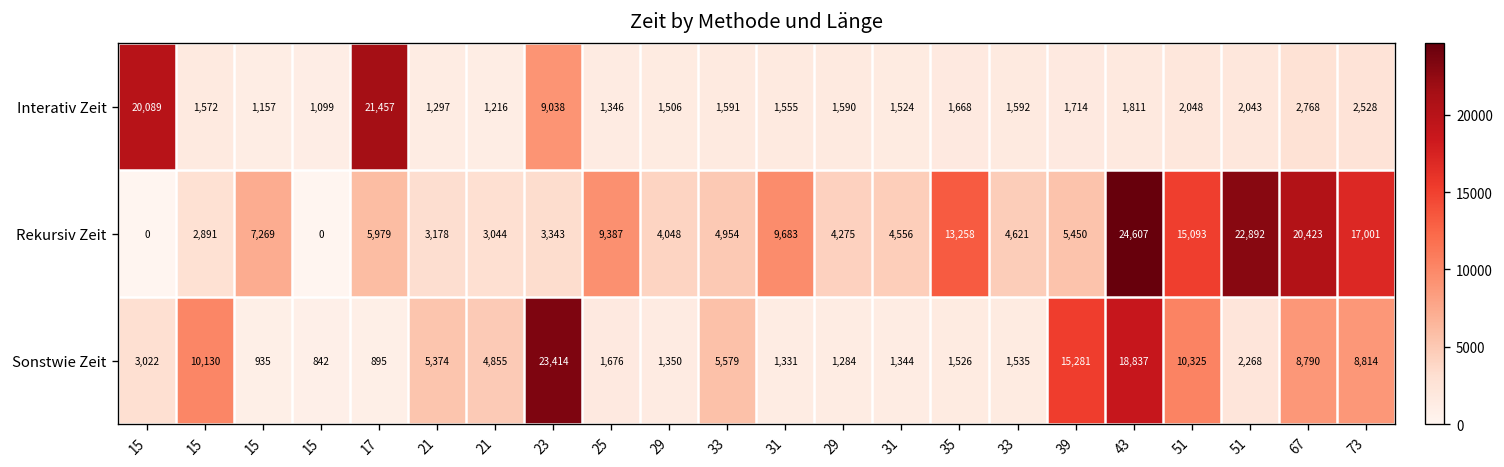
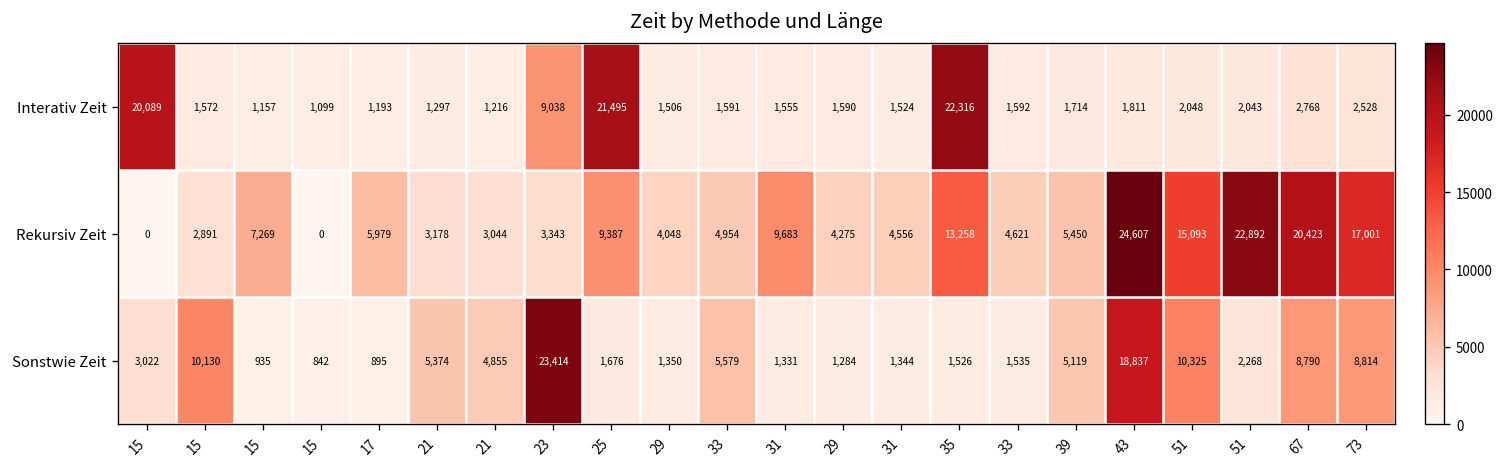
Interativ Zeit, 17: 21,457 -> 1,193
Interativ Zeit, 25: 1,346 -> 21,495
Interativ Zeit, 35: 1,668 -> 22,316
Sonstwie Zeit, 39: 15,281 -> 5,119
